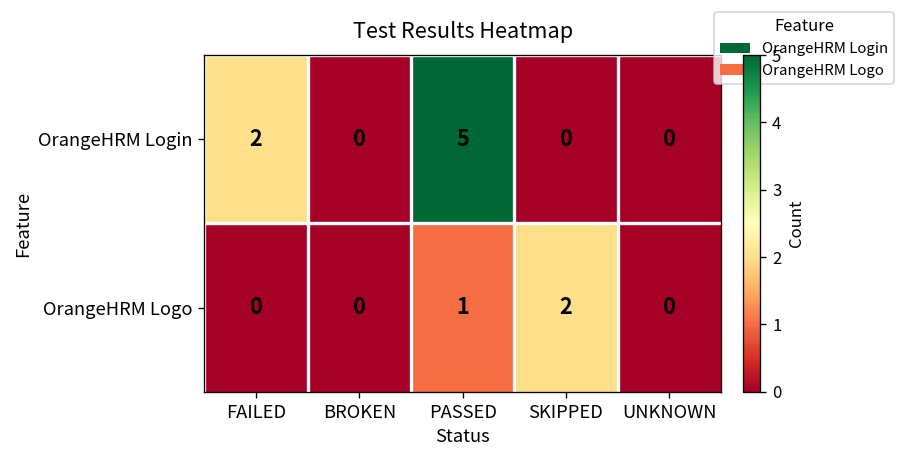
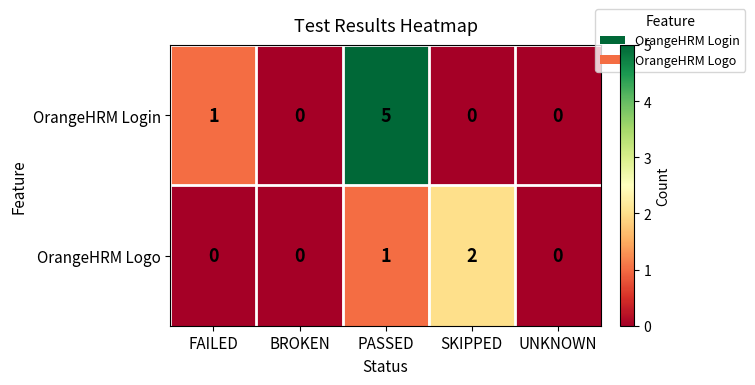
OrangeHRM Login, FAILED: 2 -> 1
